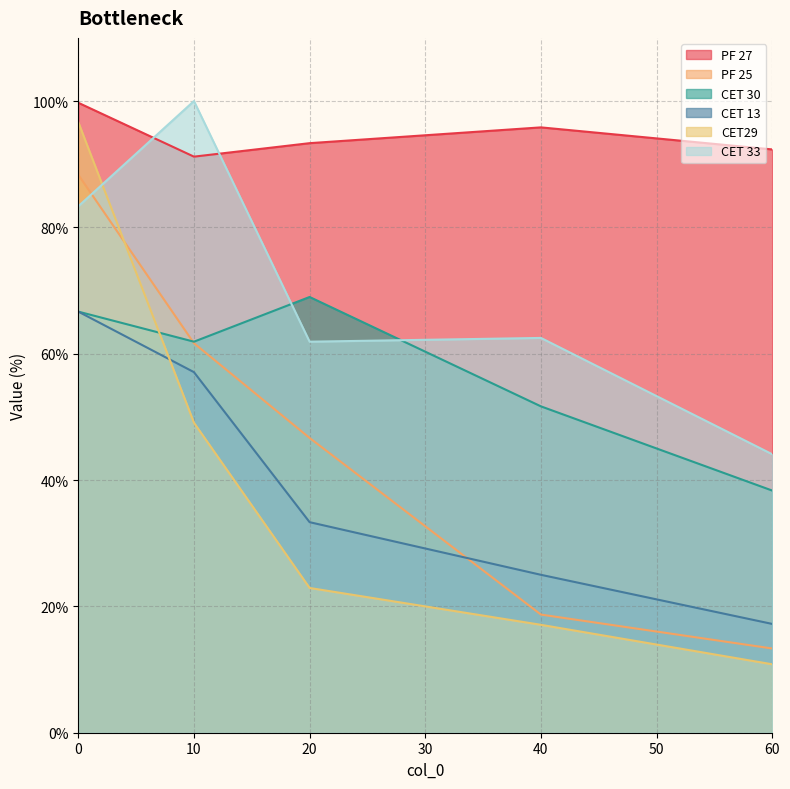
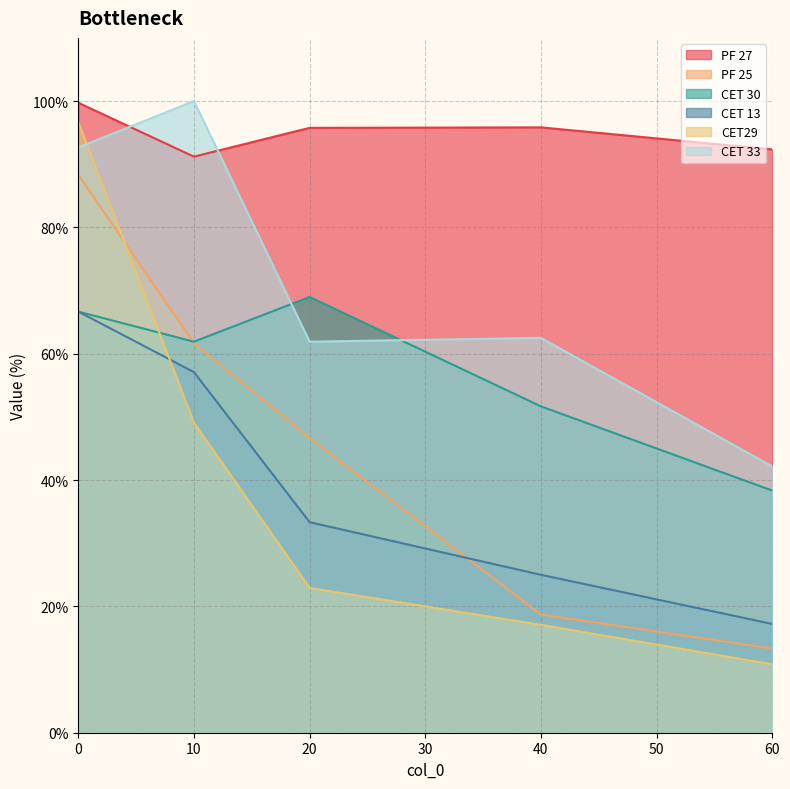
CET 33, 0: 83% -> 93%
PF 27, 20: 93% -> 96%
CET 33, 60: 44% -> 42%
